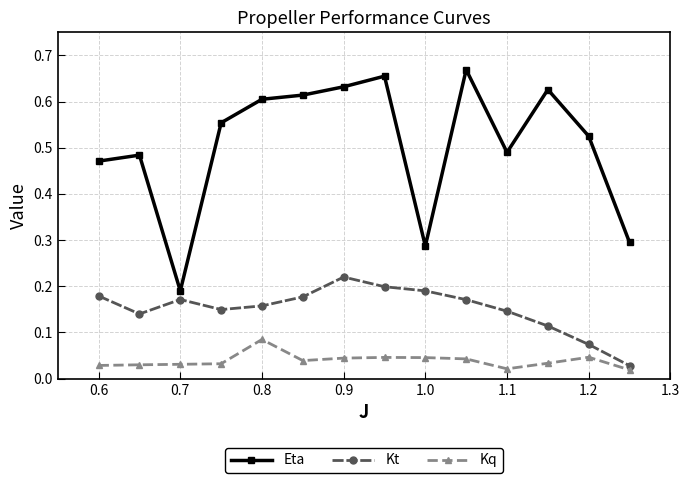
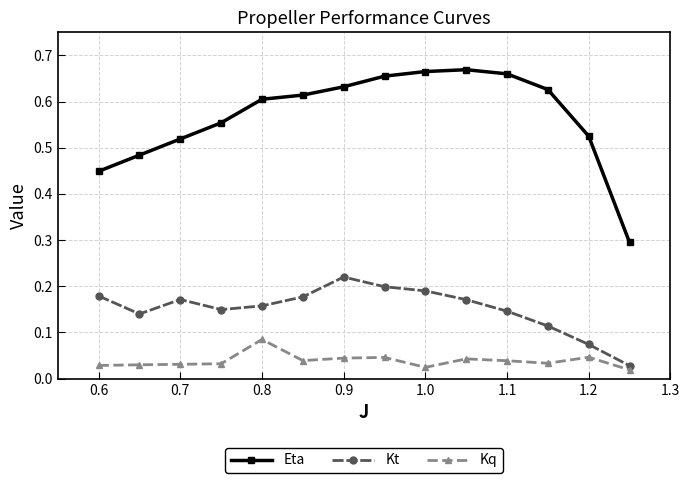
Eta, 0.6: 0.47 -> 0.45
Eta, 0.7: 0.19 -> 0.52
Eta, 1.0: 0.29 -> 0.67
Kq, 1.0: 0.05 -> 0.02
Eta, 1.1: 0.49 -> 0.66
Kq, 1.1: 0.02 -> 0.04
